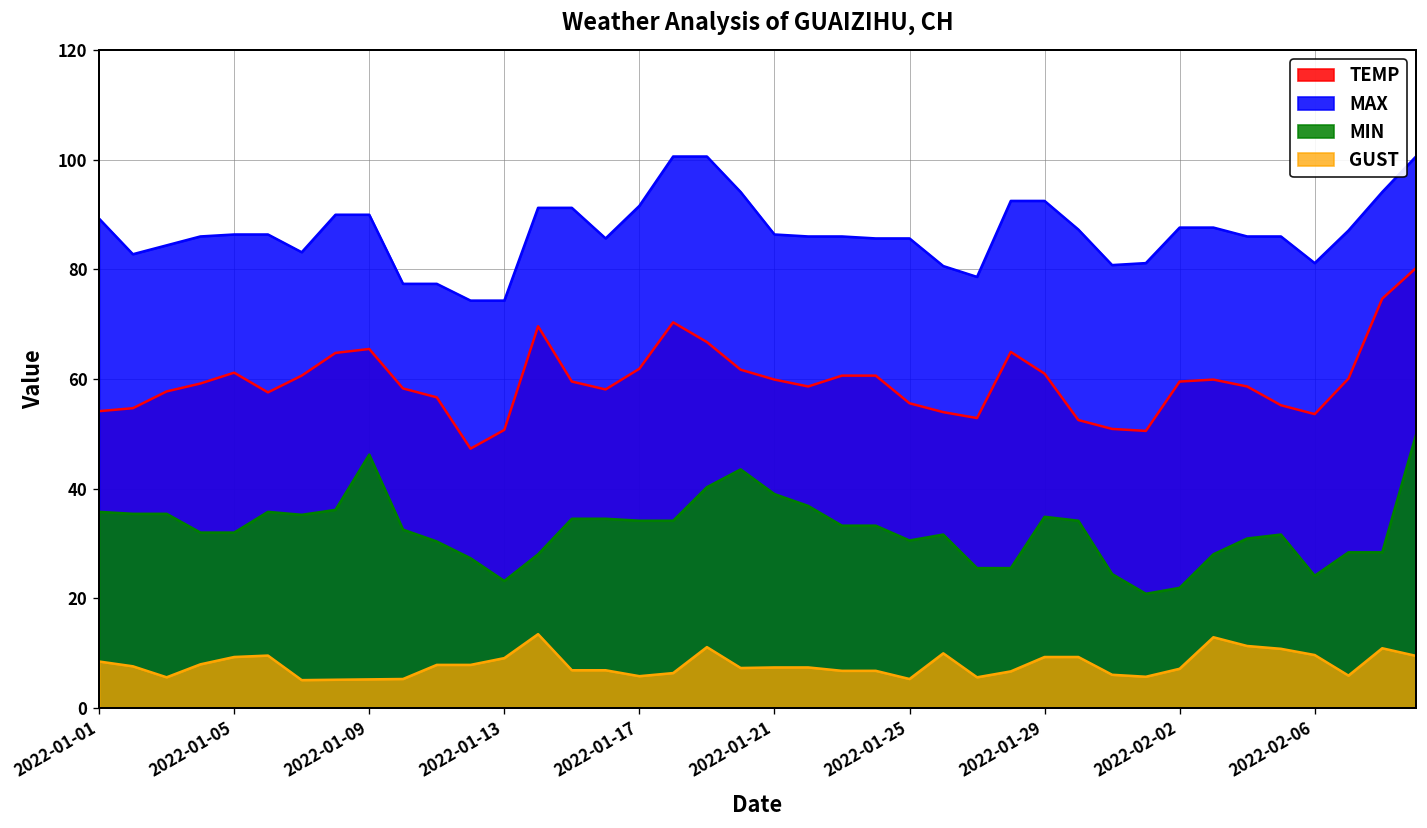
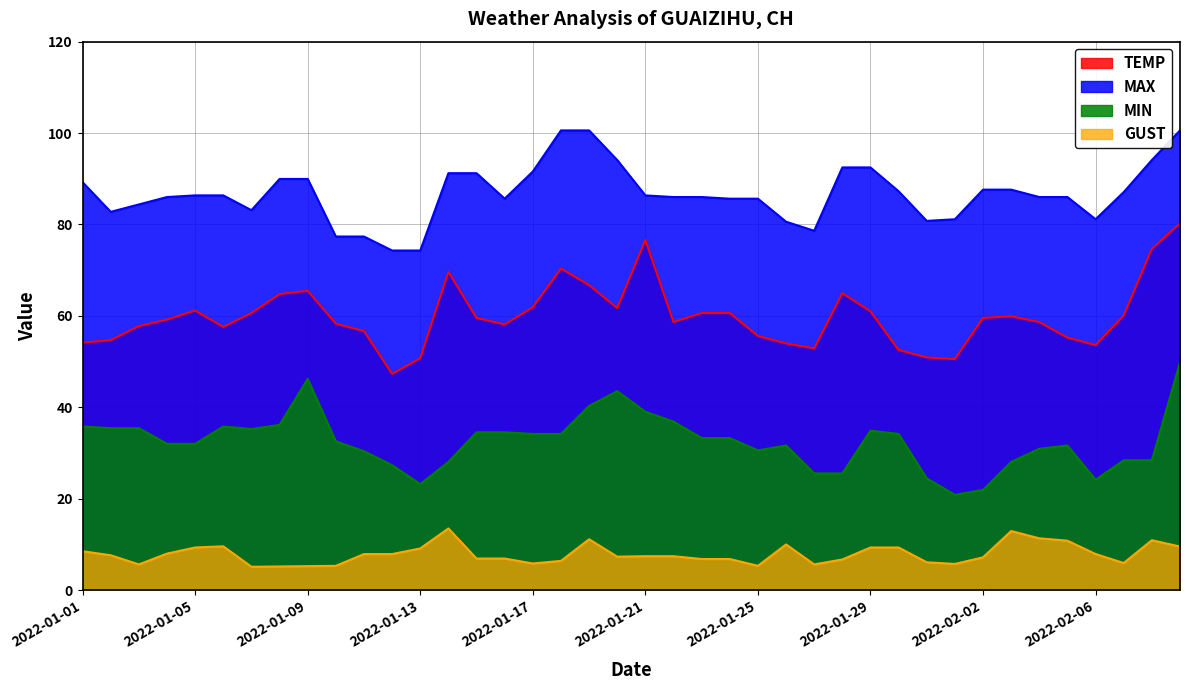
TEMP, 2022-01-21: 60 -> 77
GUST, 2022-02-06: 10 -> 8
